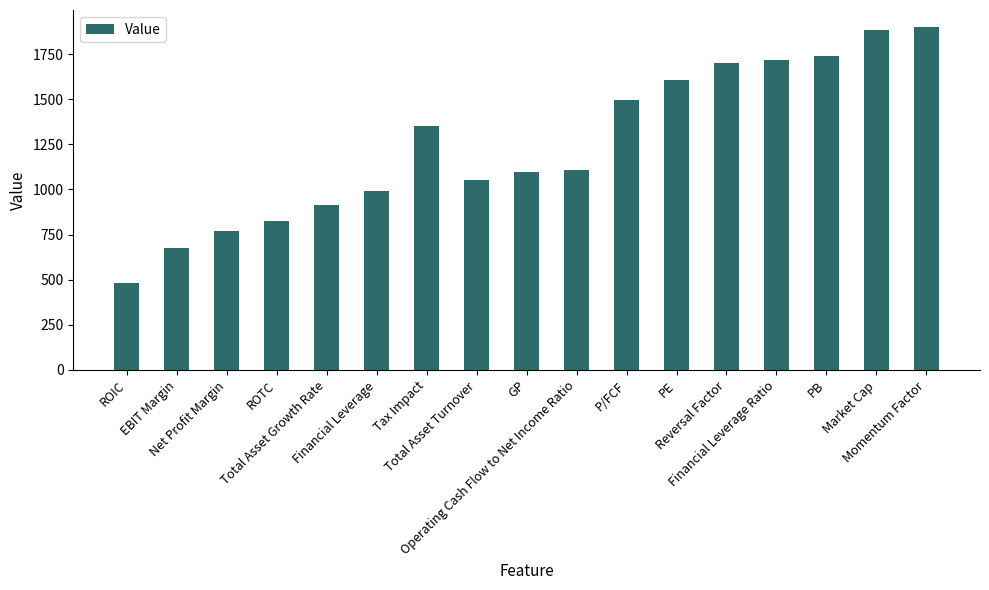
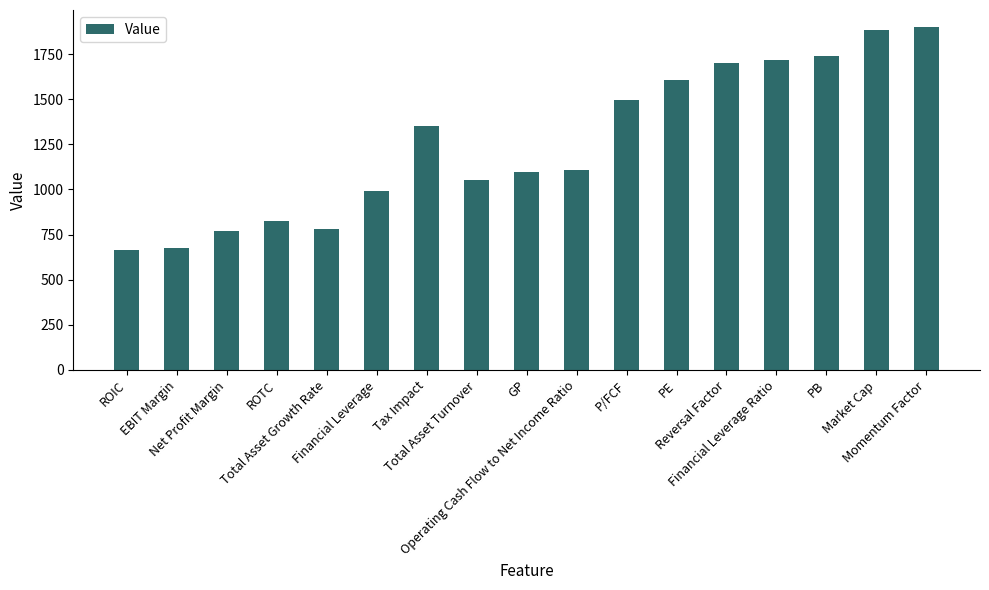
ROIC: 480 -> 660
Total Asset Growth Rate: 910 -> 780
